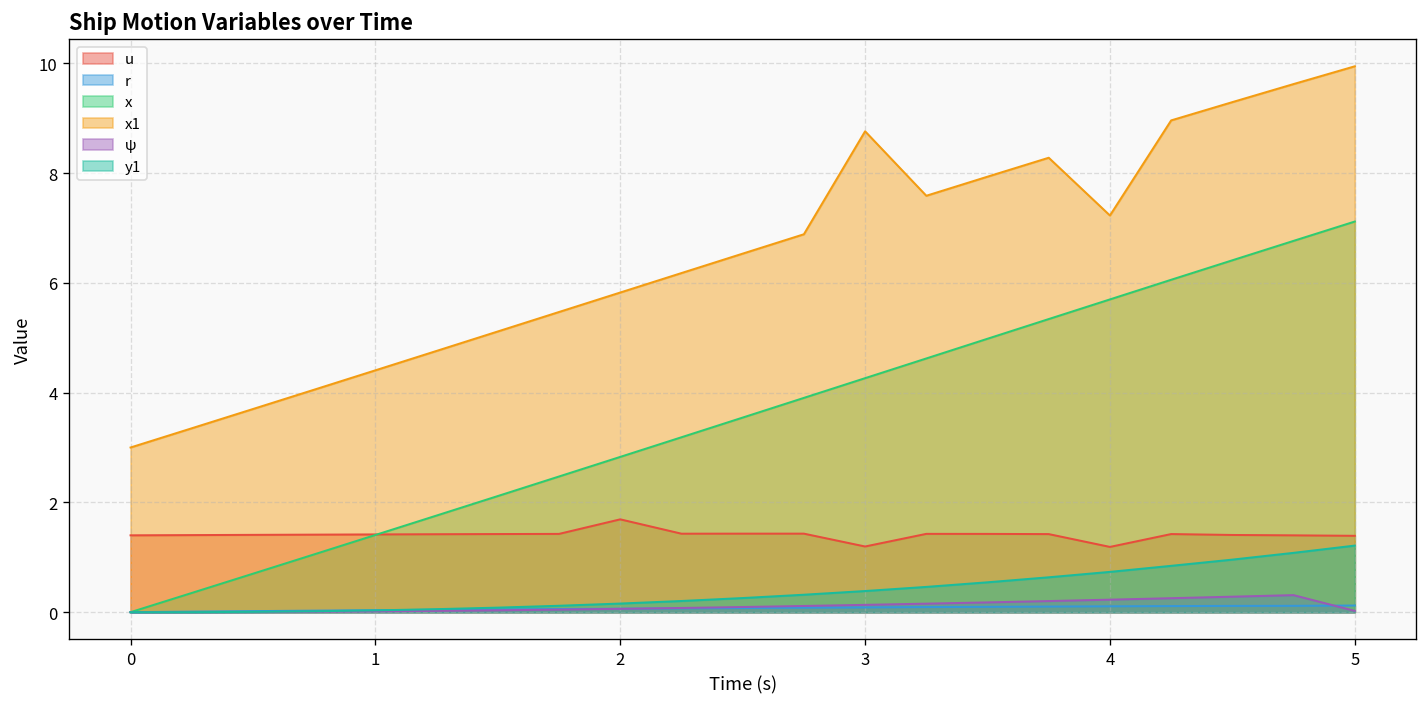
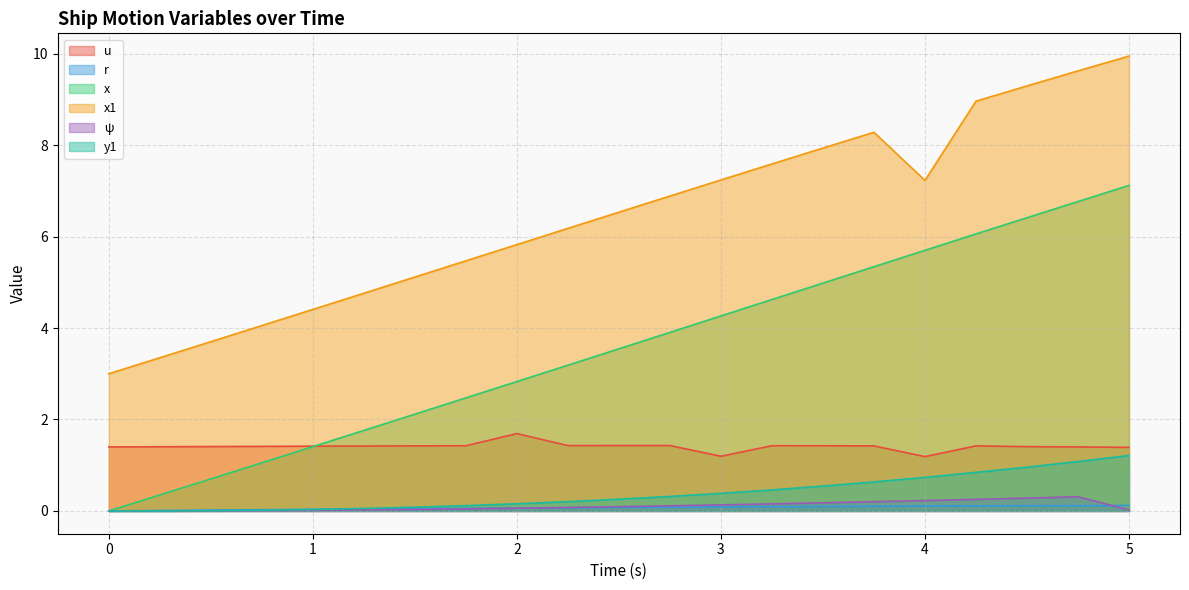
x1, 3: 8.8 -> 7.2
